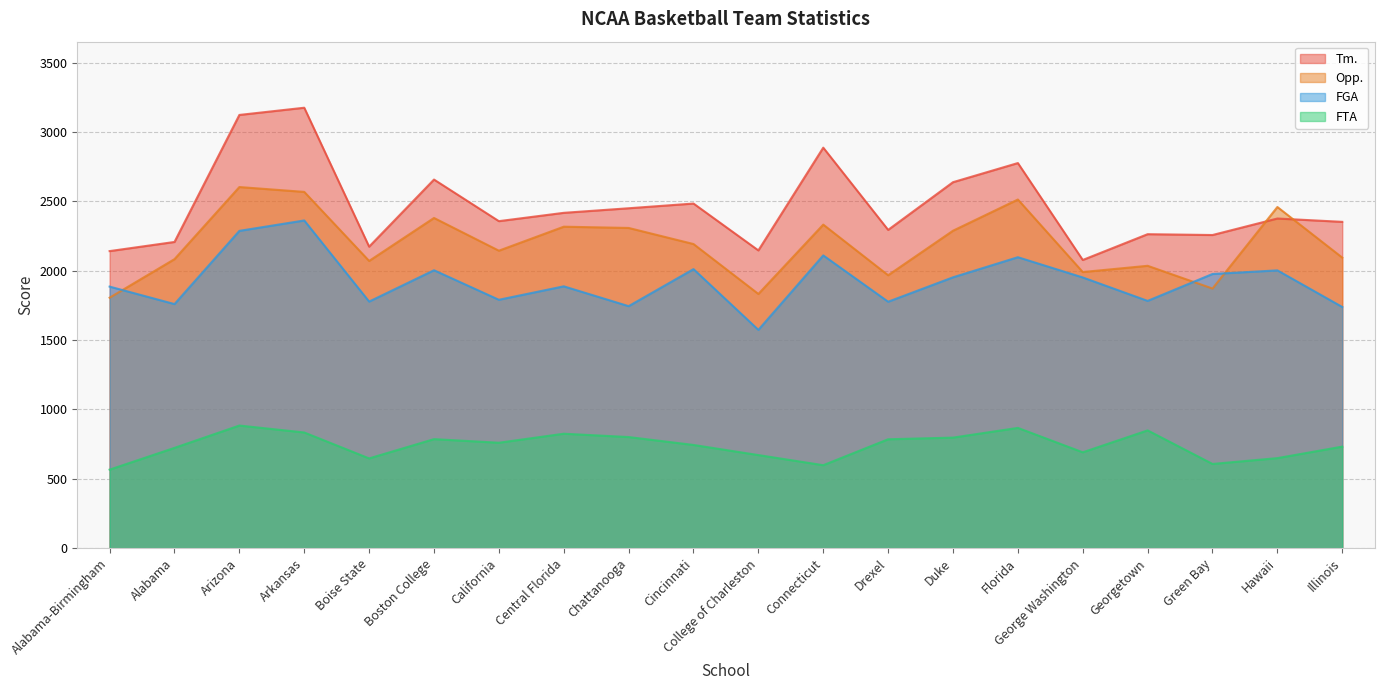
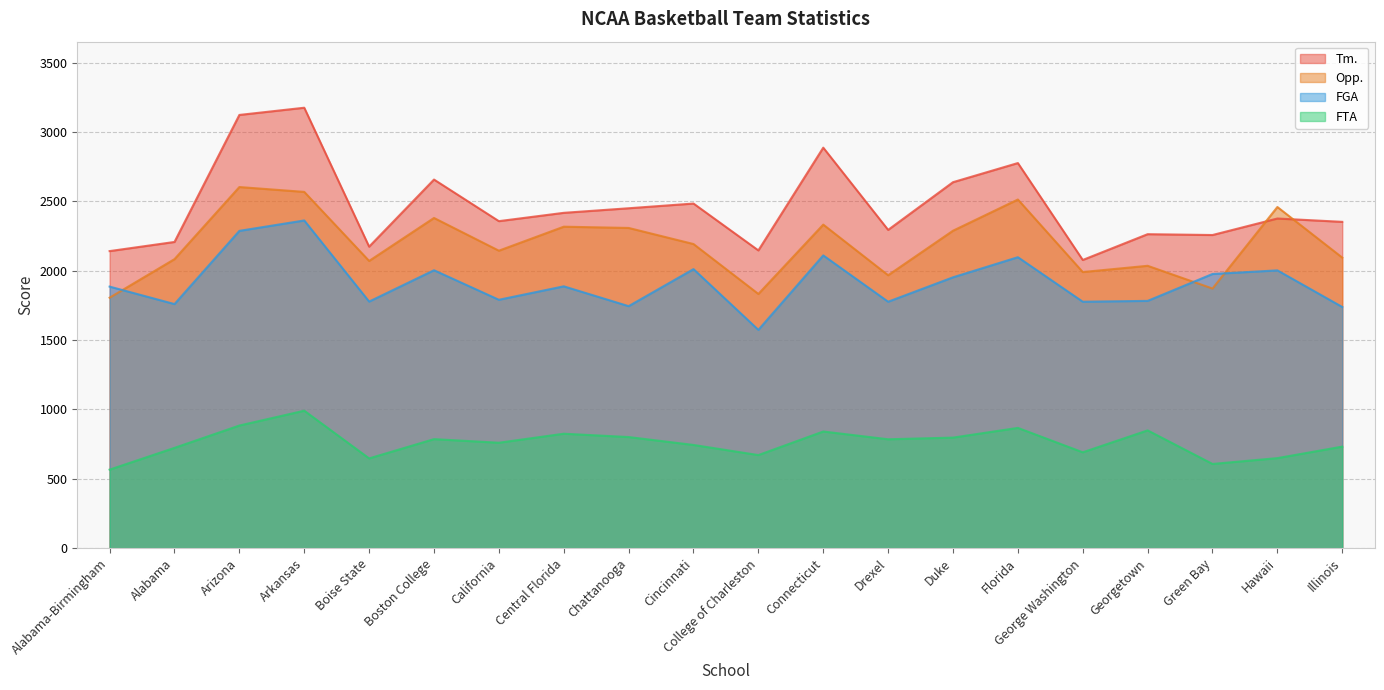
FTA, Arkansas: 830 -> 990
FTA, Connecticut: 600 -> 840
FGA, George Washington: 1950 -> 1780
